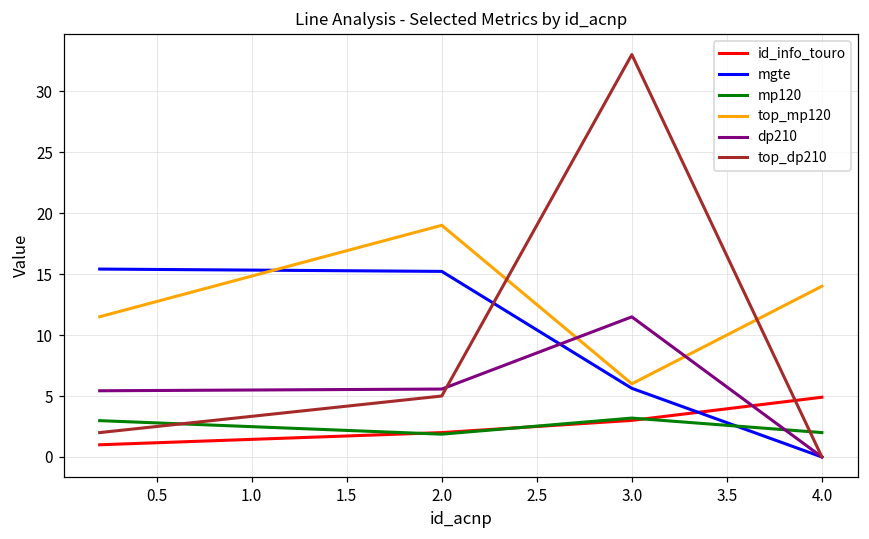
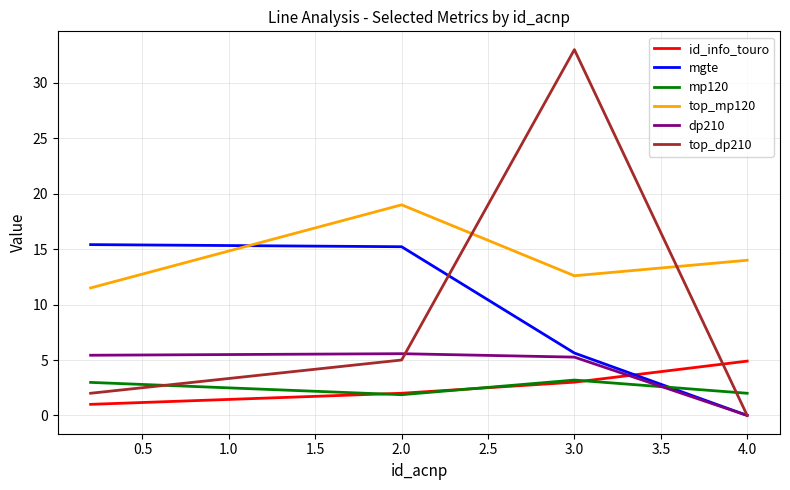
top_mp120, 3.0: 6.0 -> 12.6
dp210, 3.0: 11.5 -> 5.3
